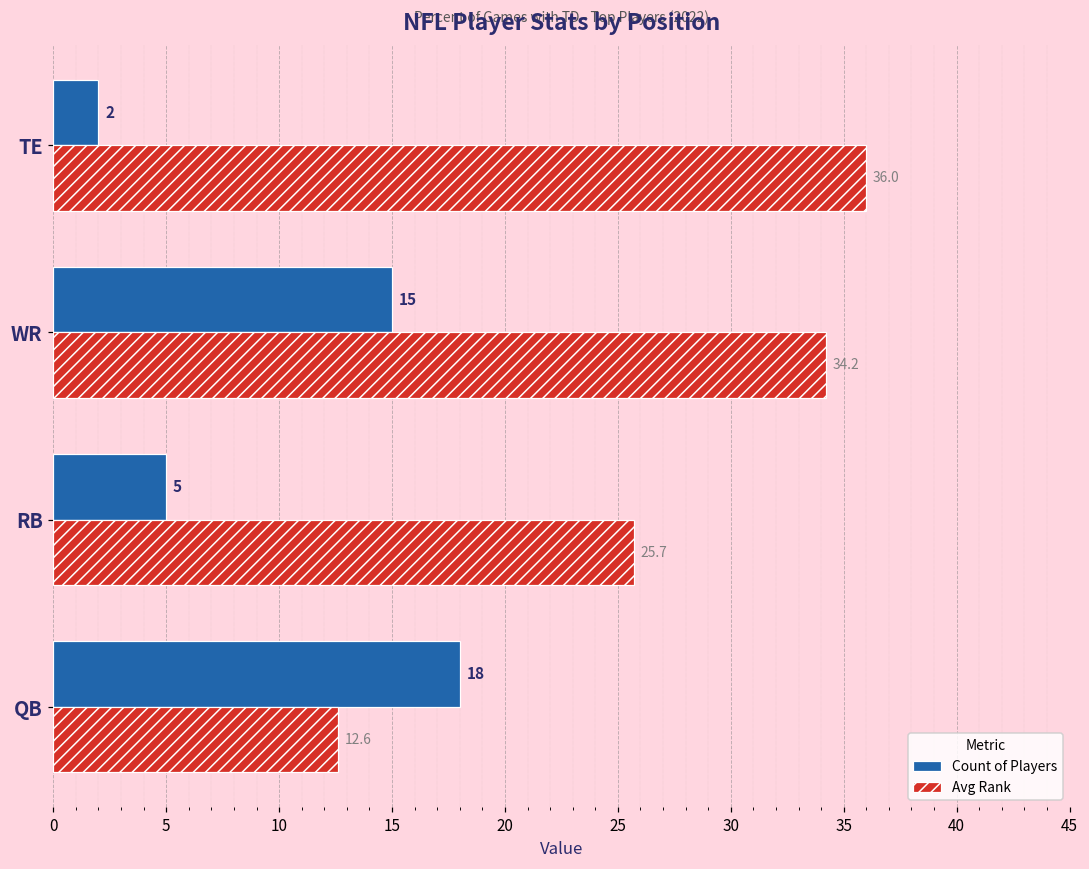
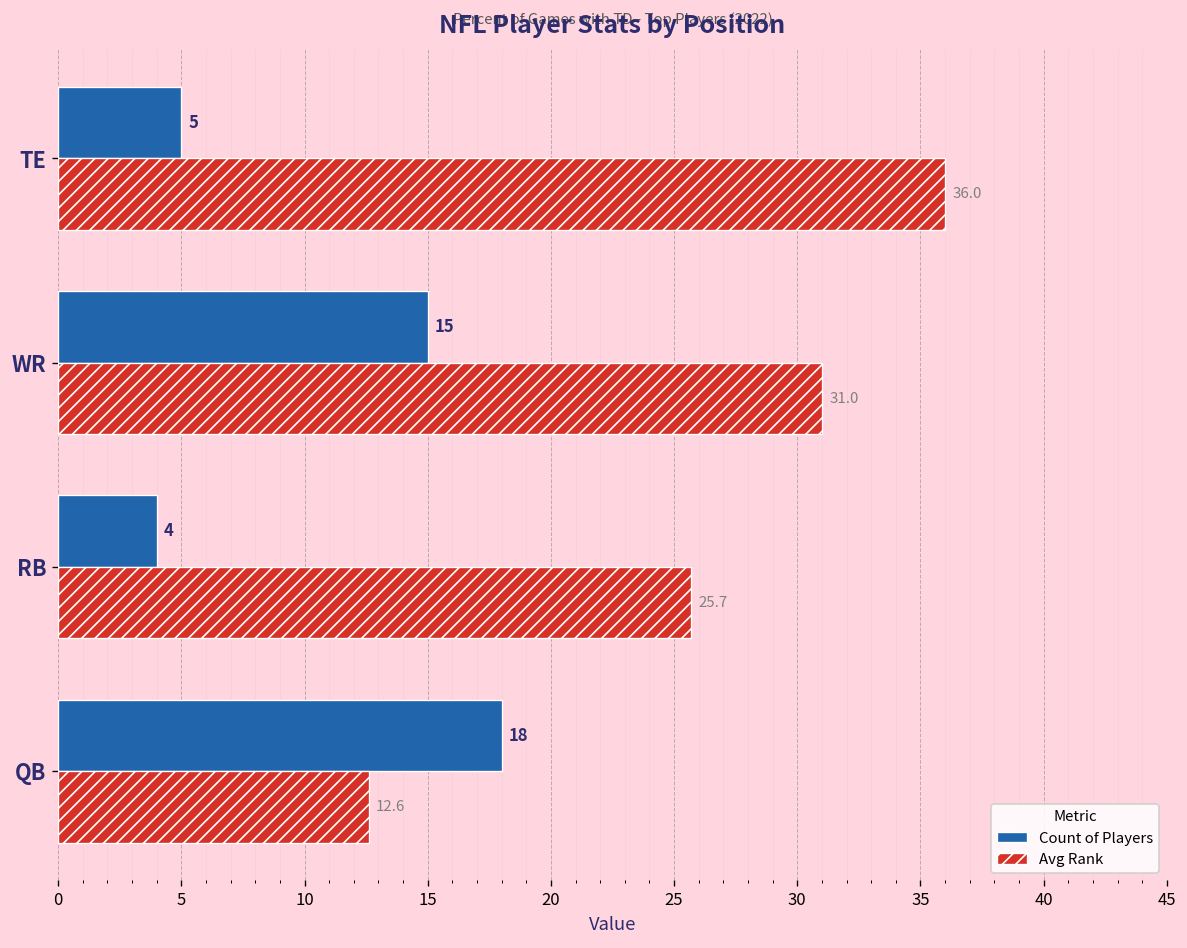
Count of Players, TE: 2 -> 5
Avg Rank, WR: 34.2 -> 31.0
Count of Players, RB: 5 -> 4
